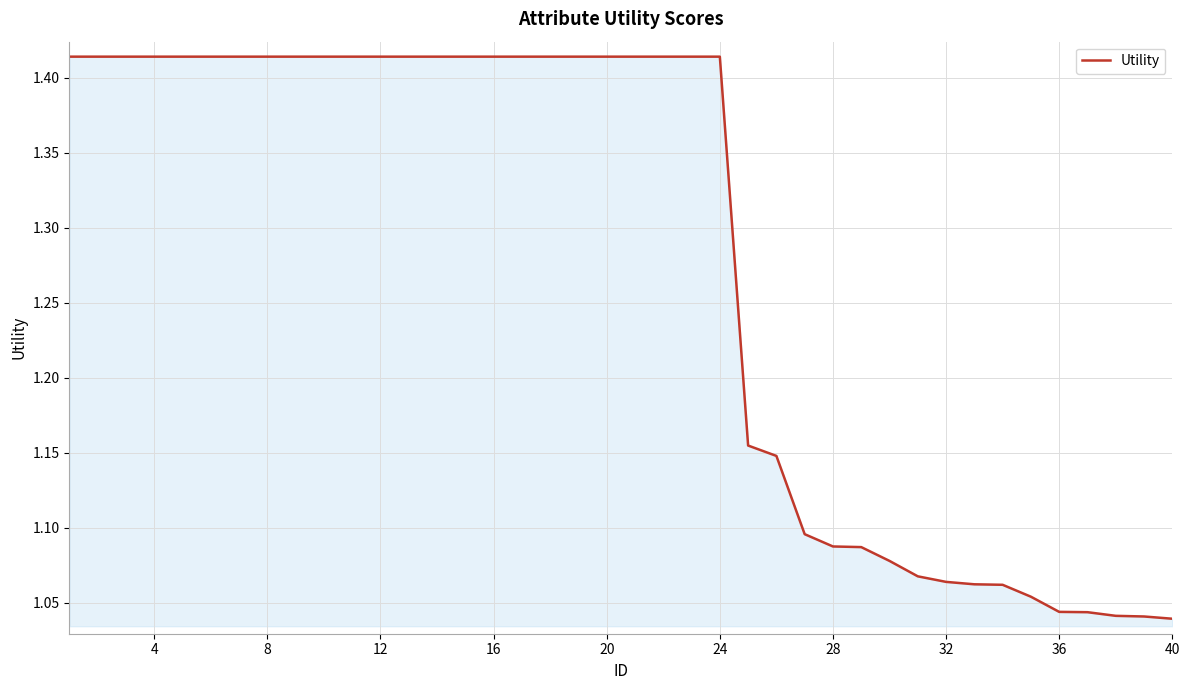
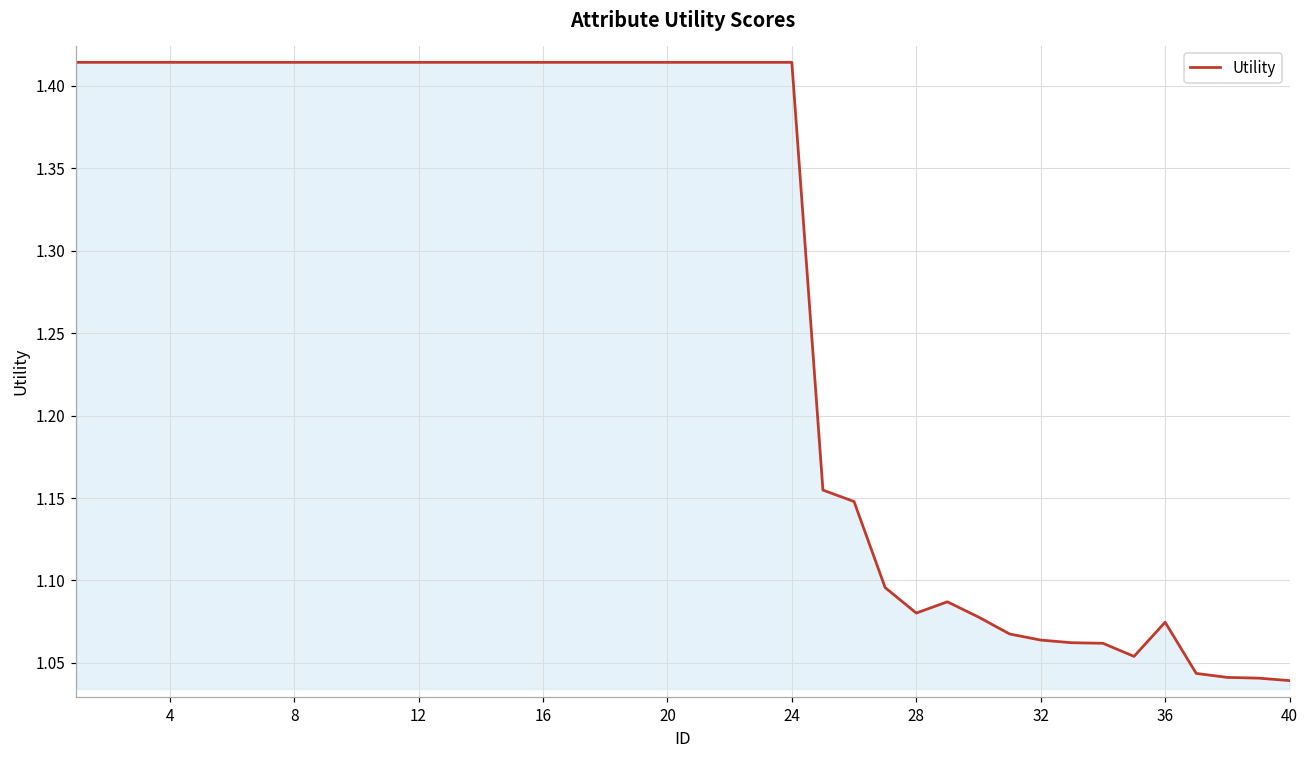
28: 1.087 -> 1.080
36: 1.044 -> 1.075
